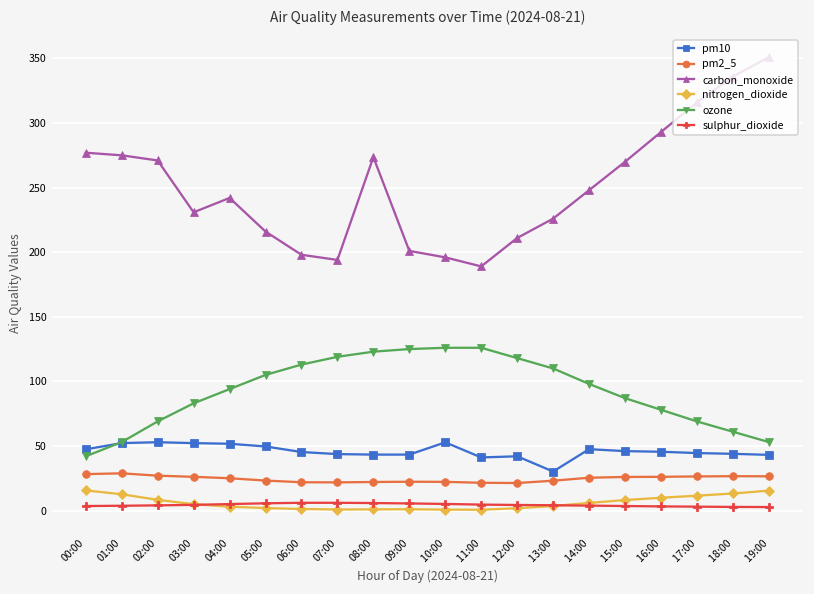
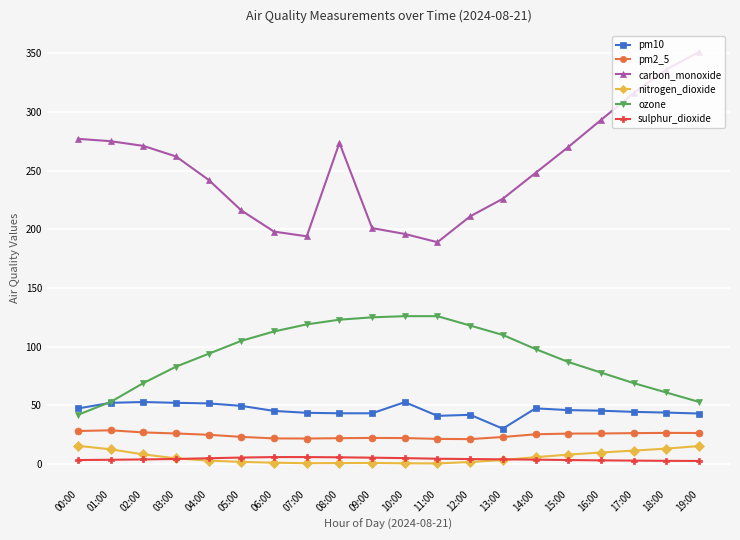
carbon_monoxide, 03:00: 231 -> 262
